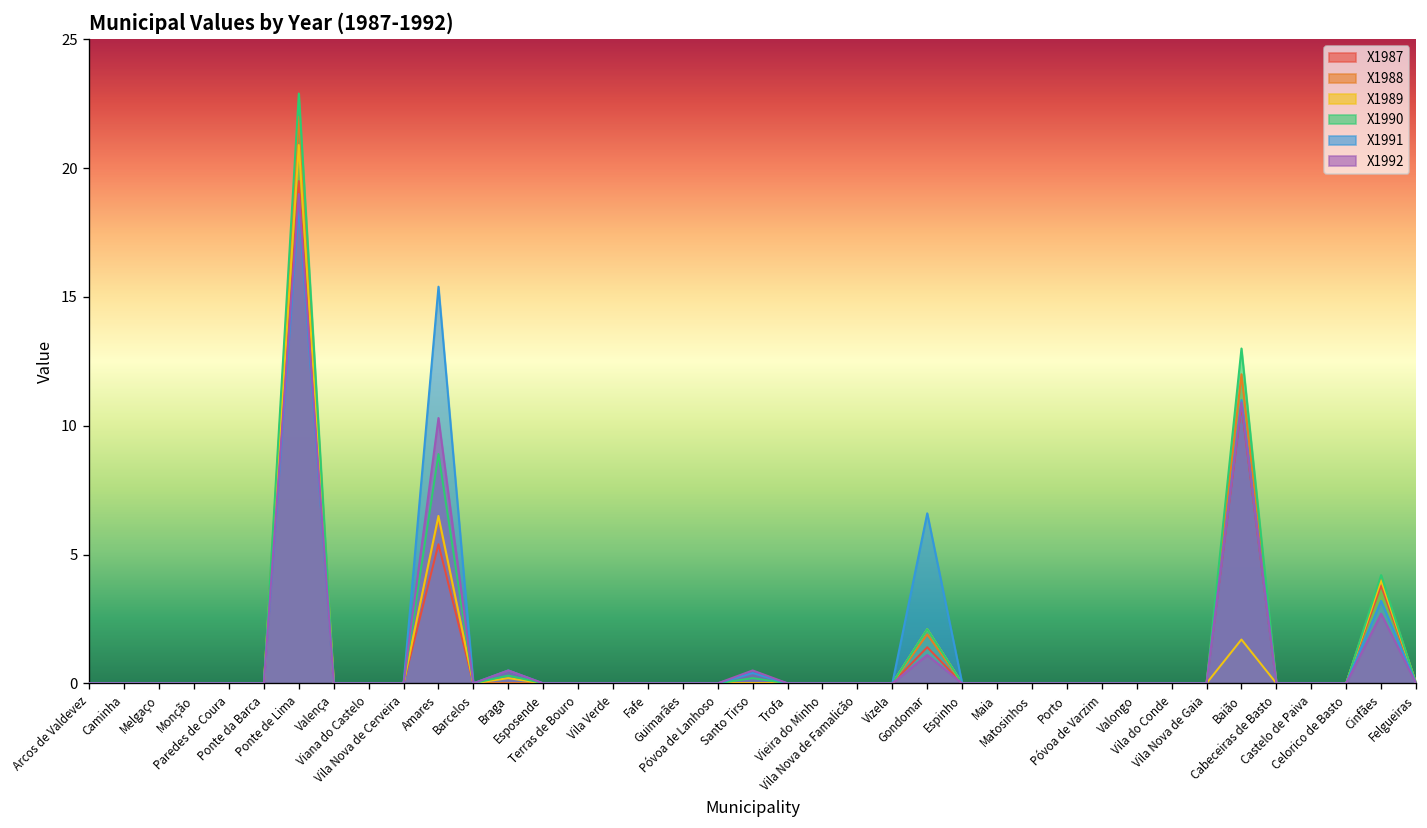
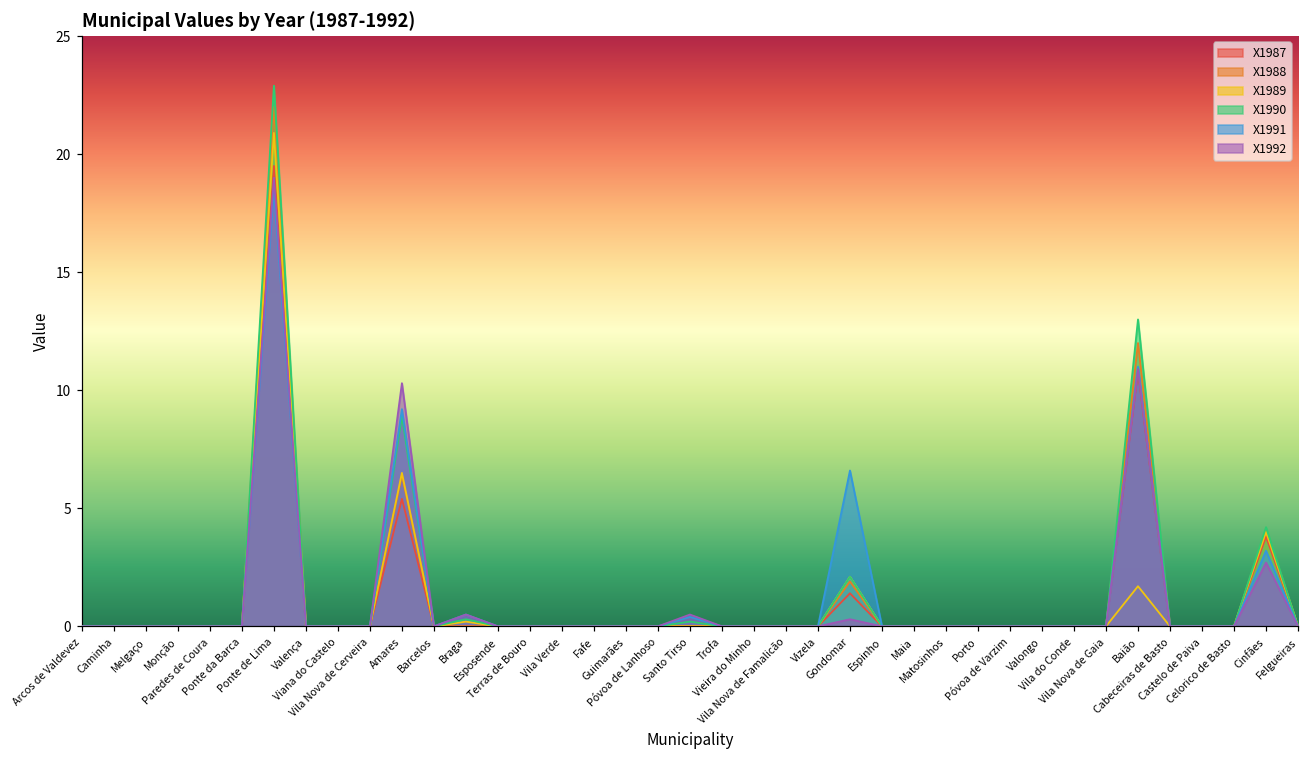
X1991, Amares: 15.4 -> 9.2
X1992, Gondomar: 1.1 -> 0.3
